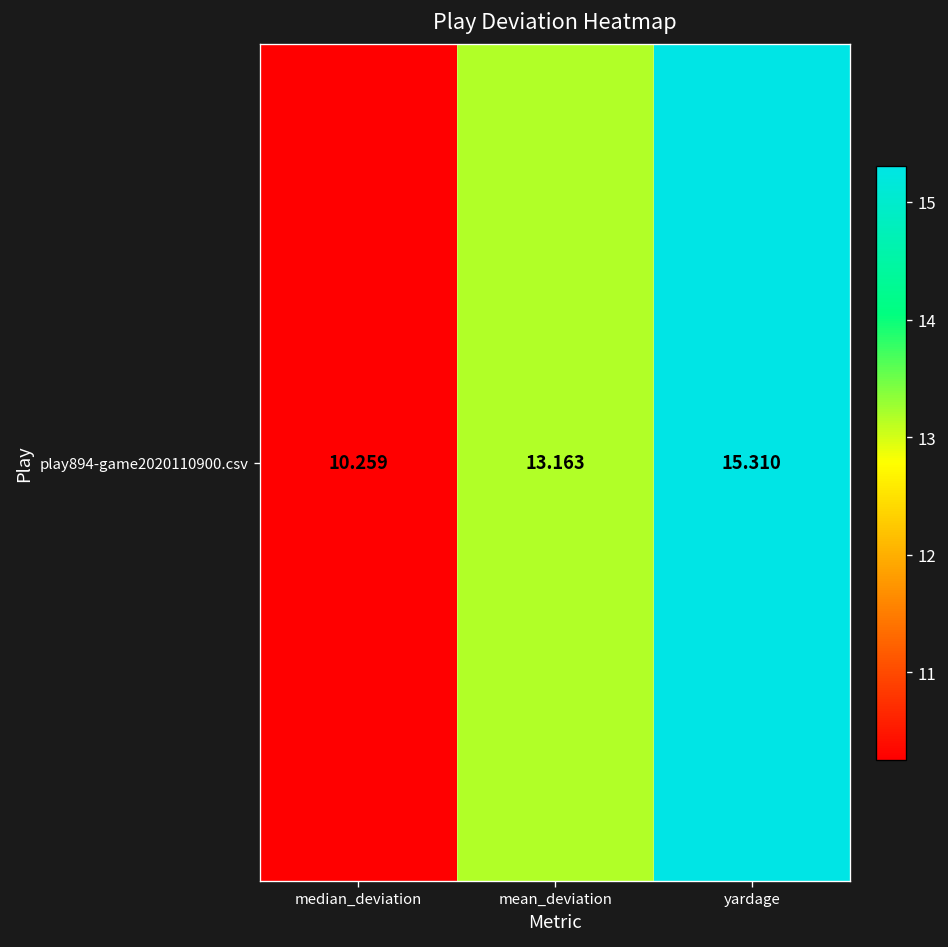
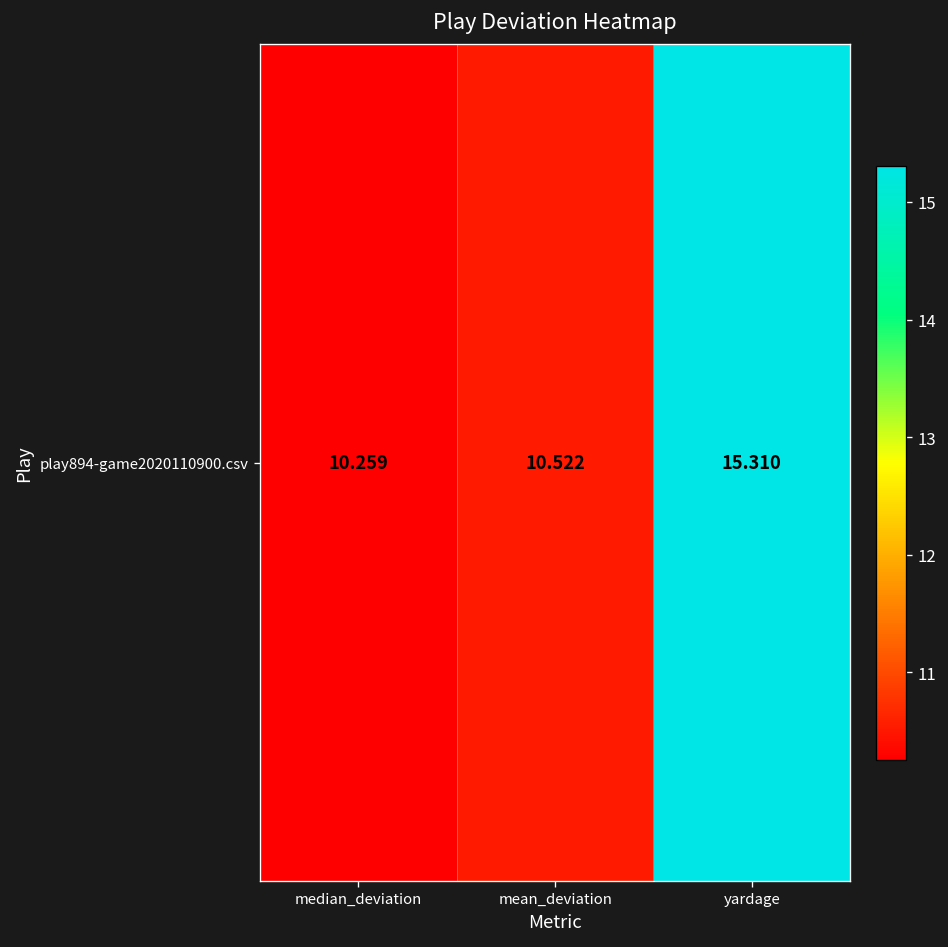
play894-game2020110900.csv, mean_deviation: 13.163 -> 10.522
